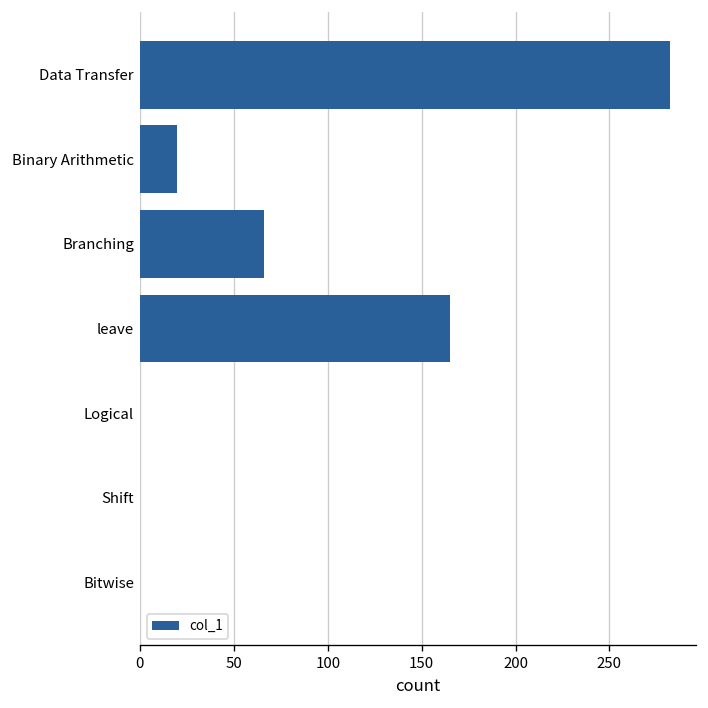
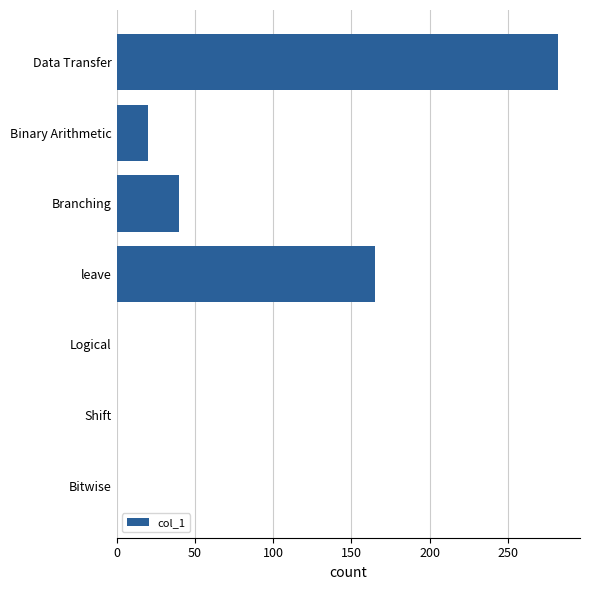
Branching: 66 -> 40
